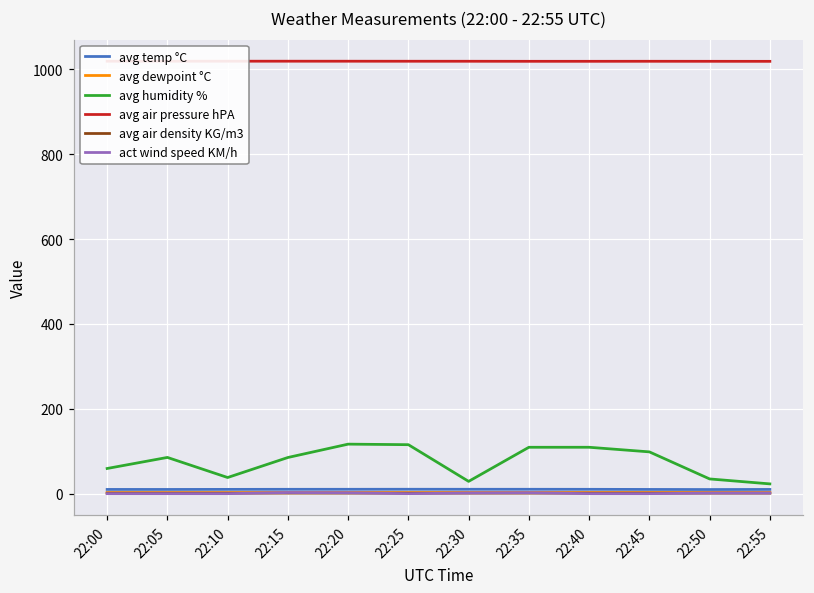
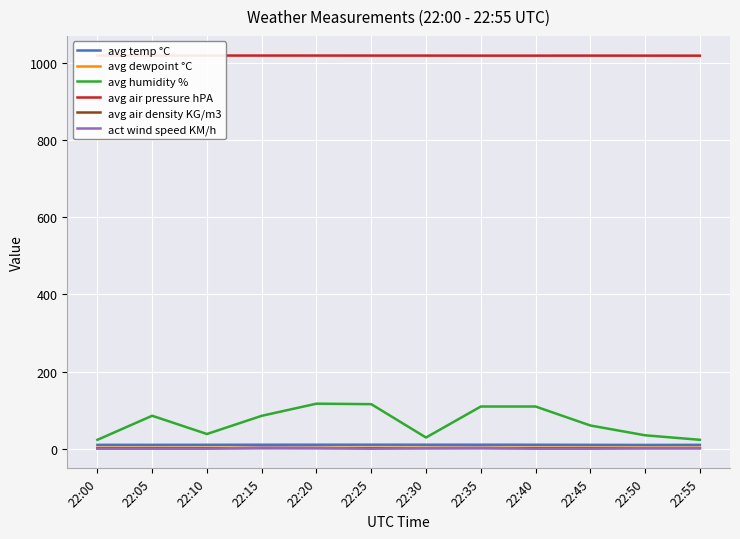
avg humidity %, 22:00: 60 -> 20
avg humidity %, 22:45: 100 -> 60
